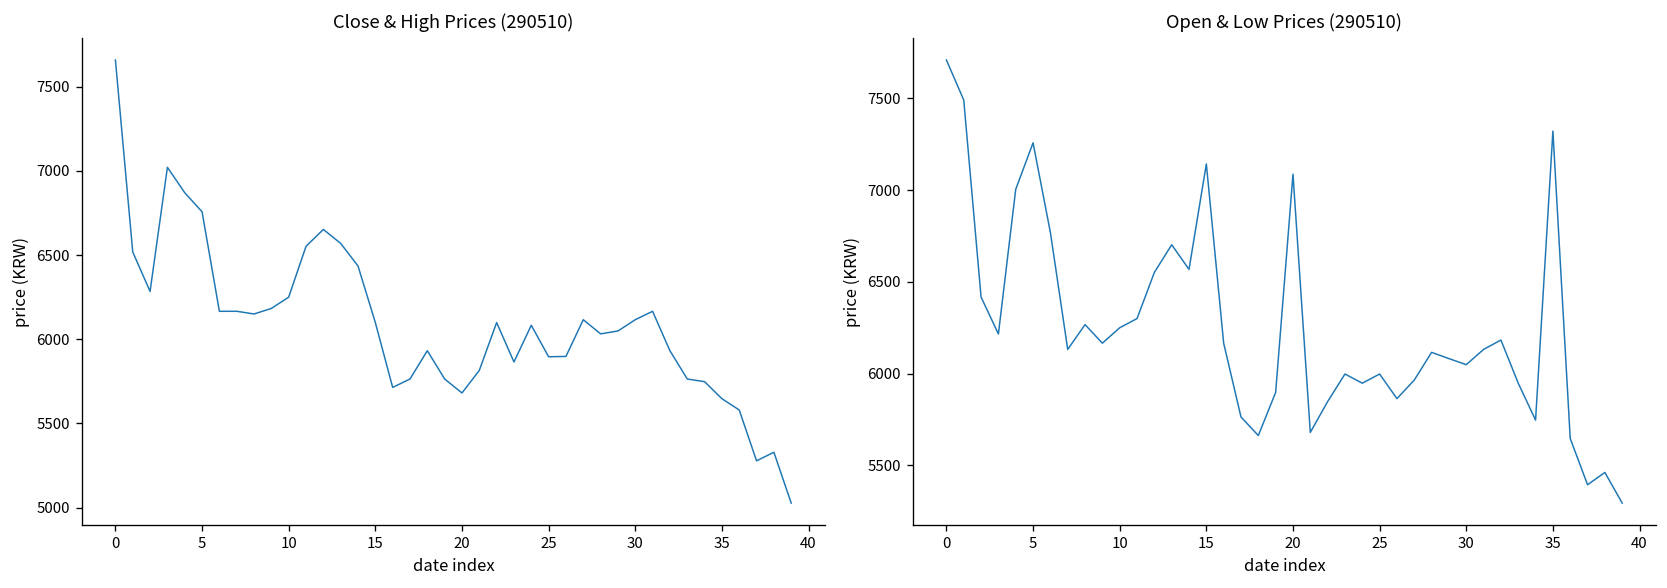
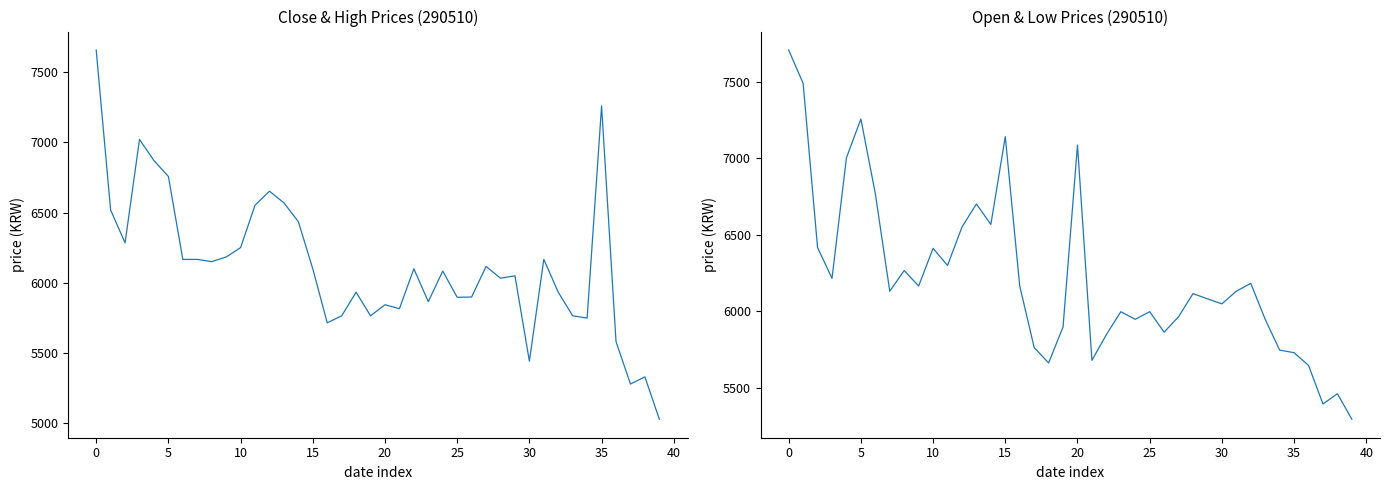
Close & High Prices (290510), 20: 5680 -> 5840
Close & High Prices (290510), 30: 6120 -> 5440
Close & High Prices (290510), 35: 5650 -> 7260
Open & Low Prices (290510), 10: 6250 -> 6410
Open & Low Prices (290510), 35: 7320 -> 5730
